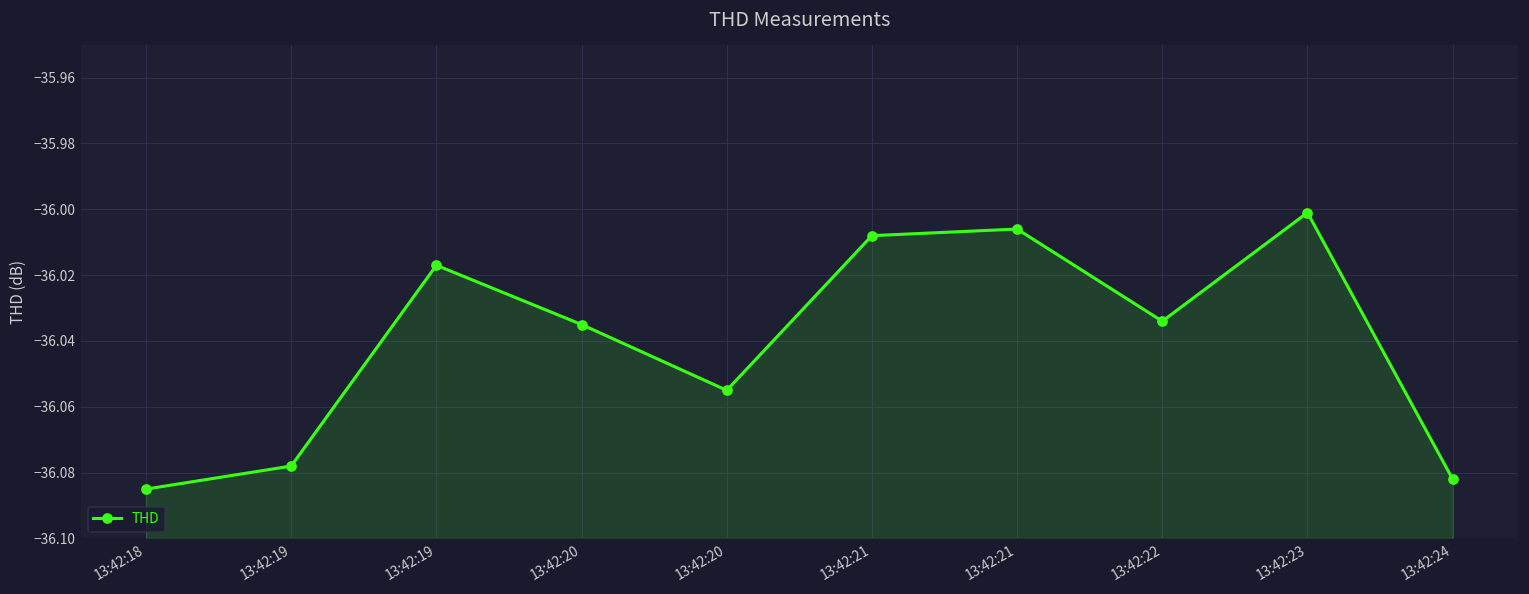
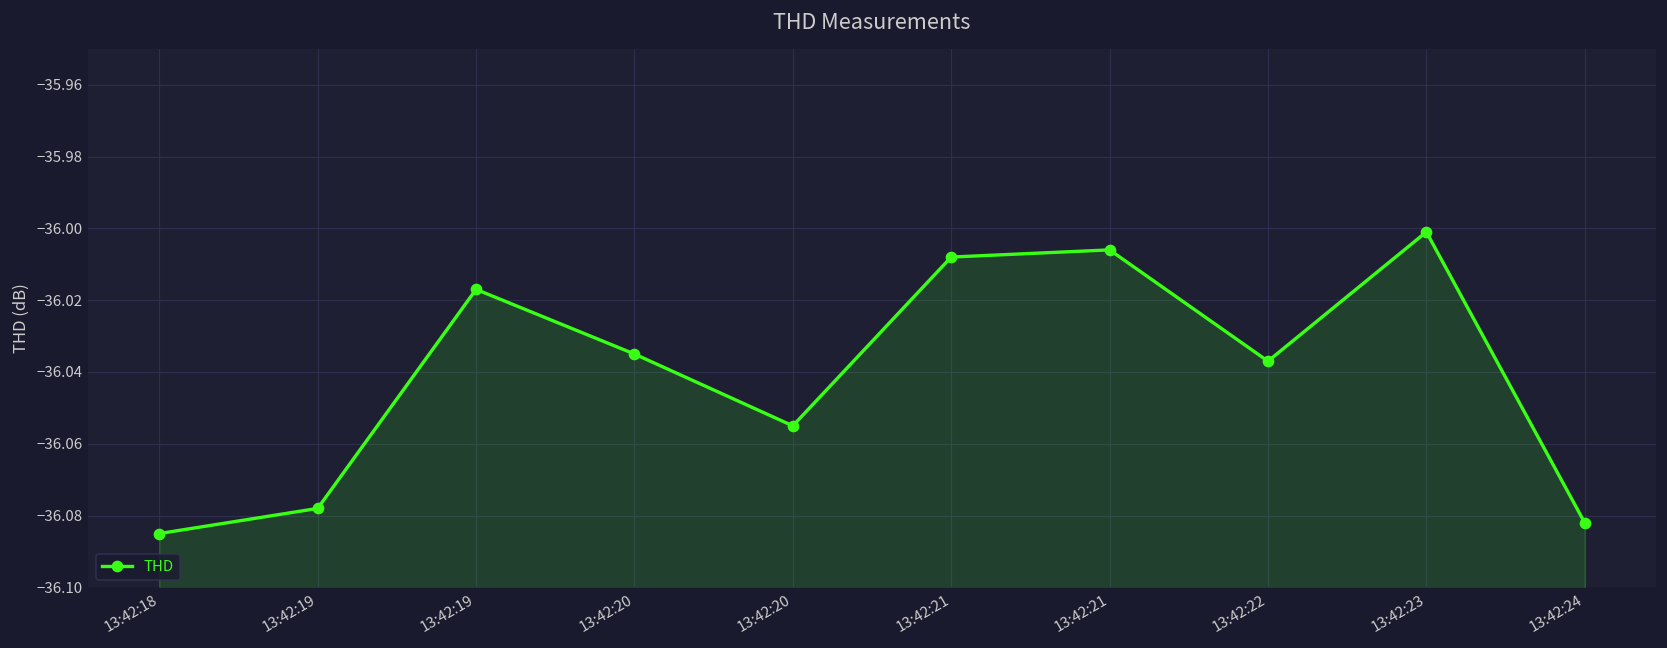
13:42:22: -36.034 -> -36.037
